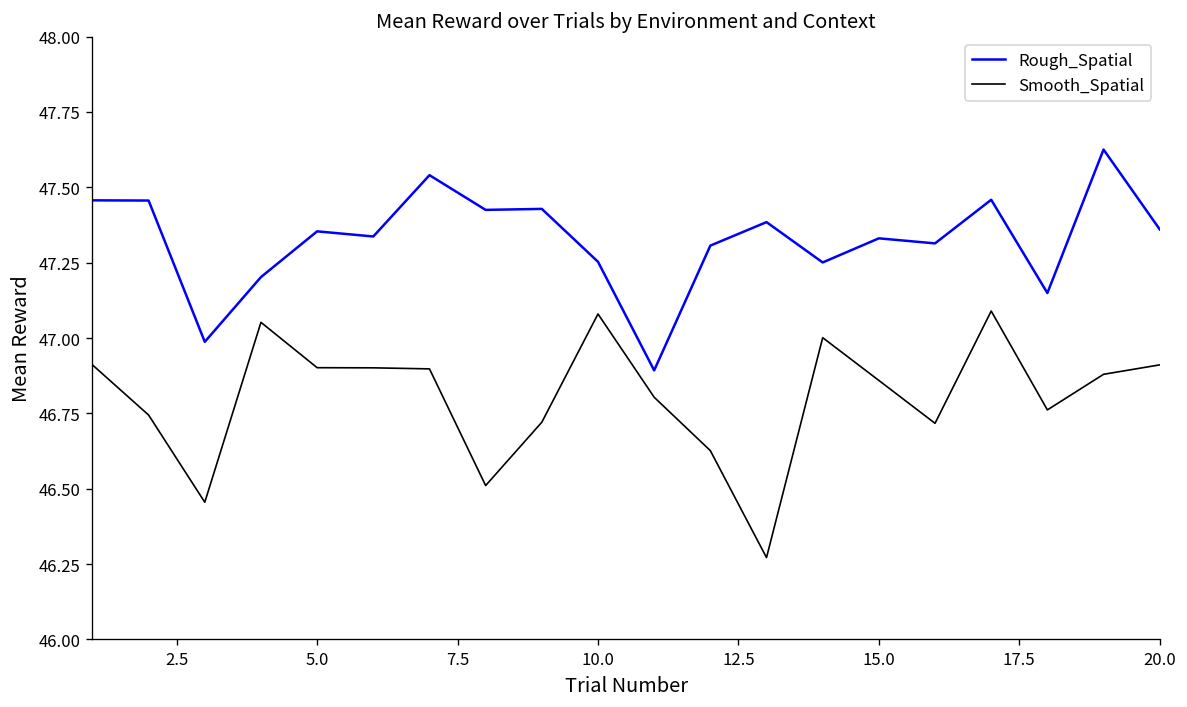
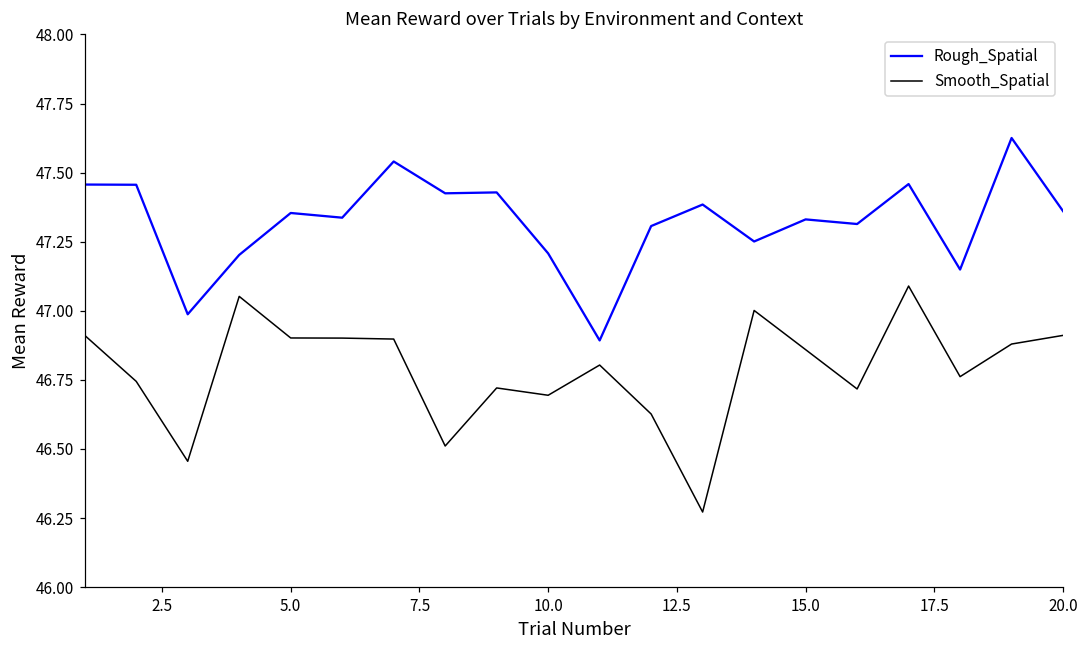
Rough_Spatial, 10.0: 47.25 -> 47.21
Smooth_Spatial, 10.0: 47.08 -> 46.69
